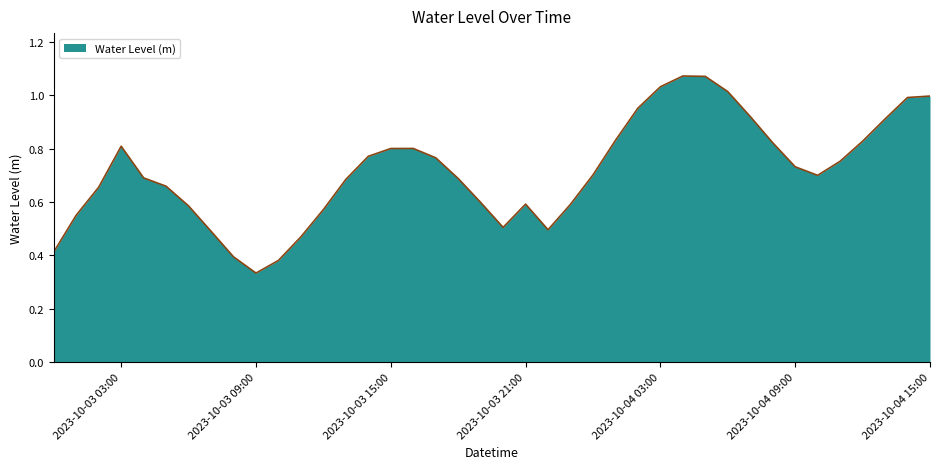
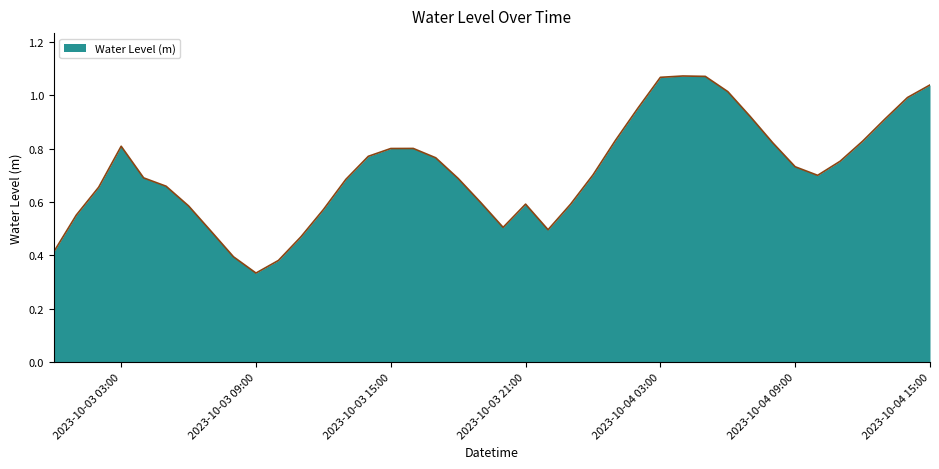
2023-10-04 03:00: 1.03 -> 1.07
2023-10-04 15:00: 1.00 -> 1.04
